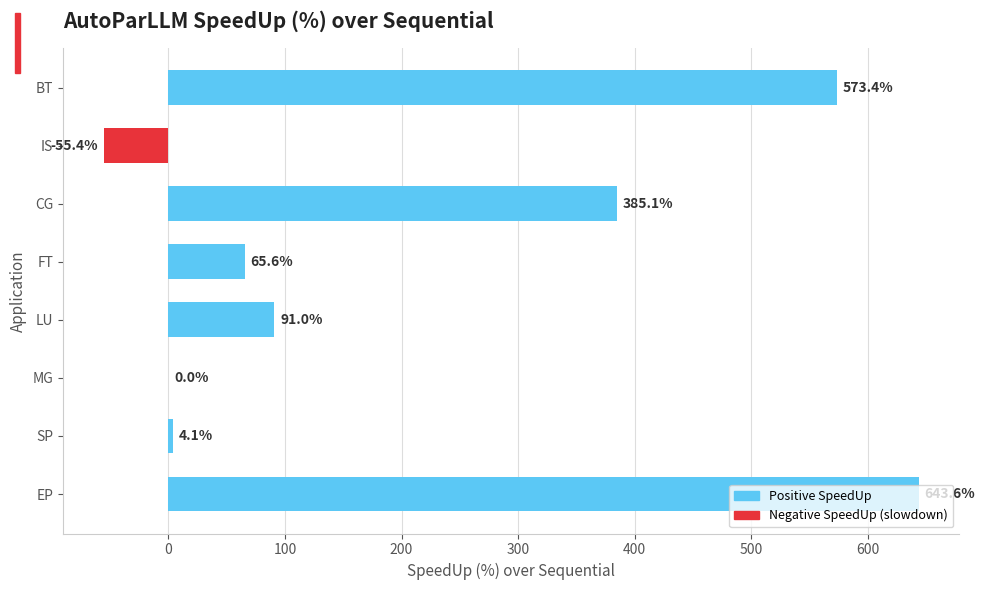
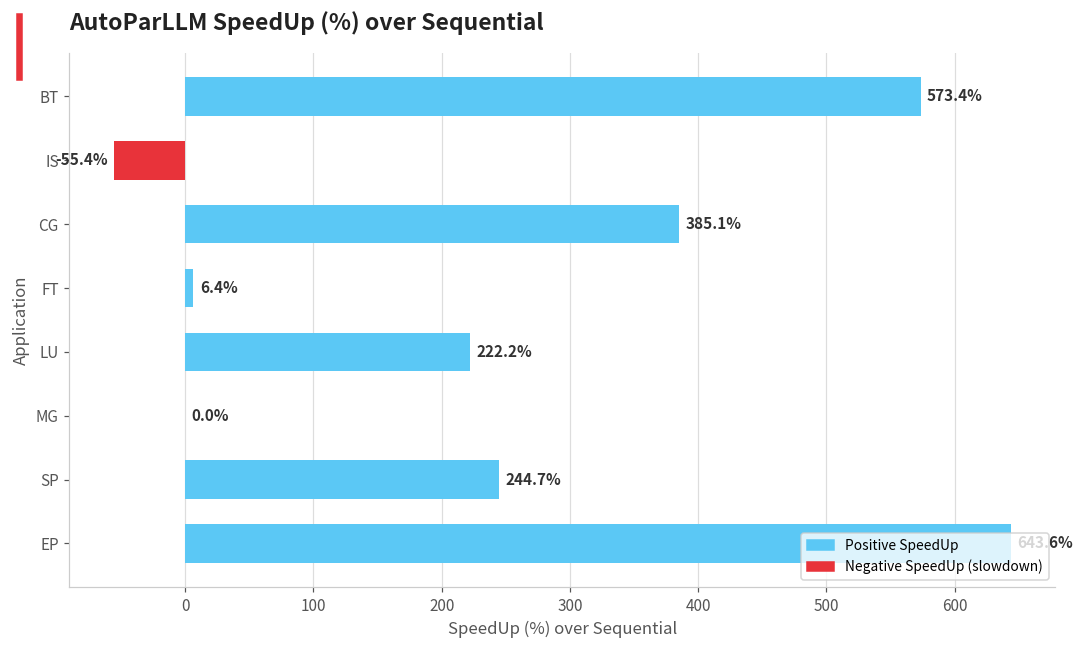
FT: 65.6% -> 6.4%
LU: 91.0% -> 222.2%
SP: 4.1% -> 244.7%
